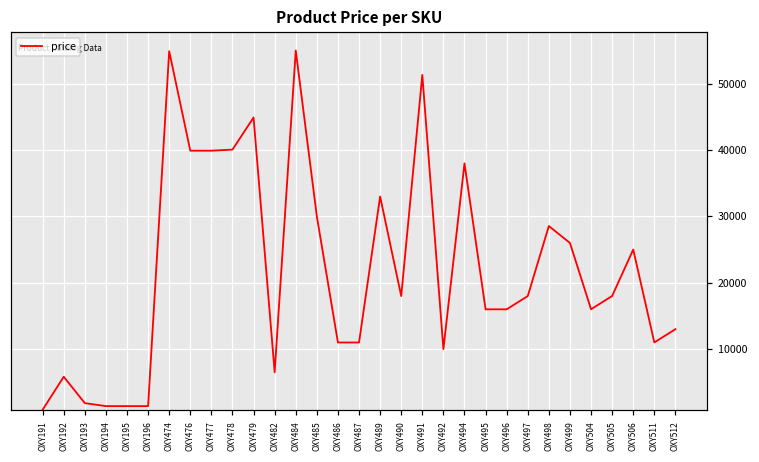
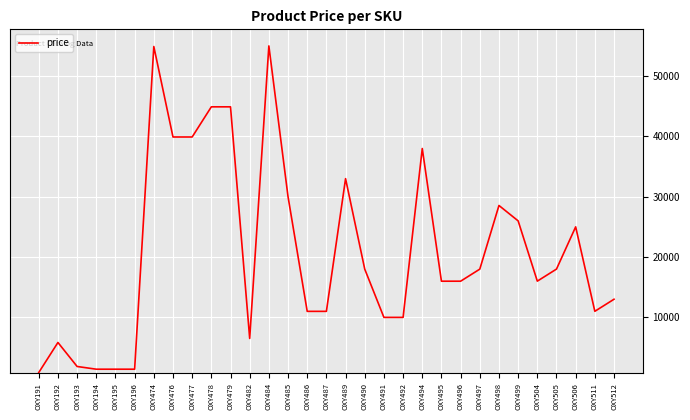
OXY478: 40000 -> 45000
OXY491: 51000 -> 10000
